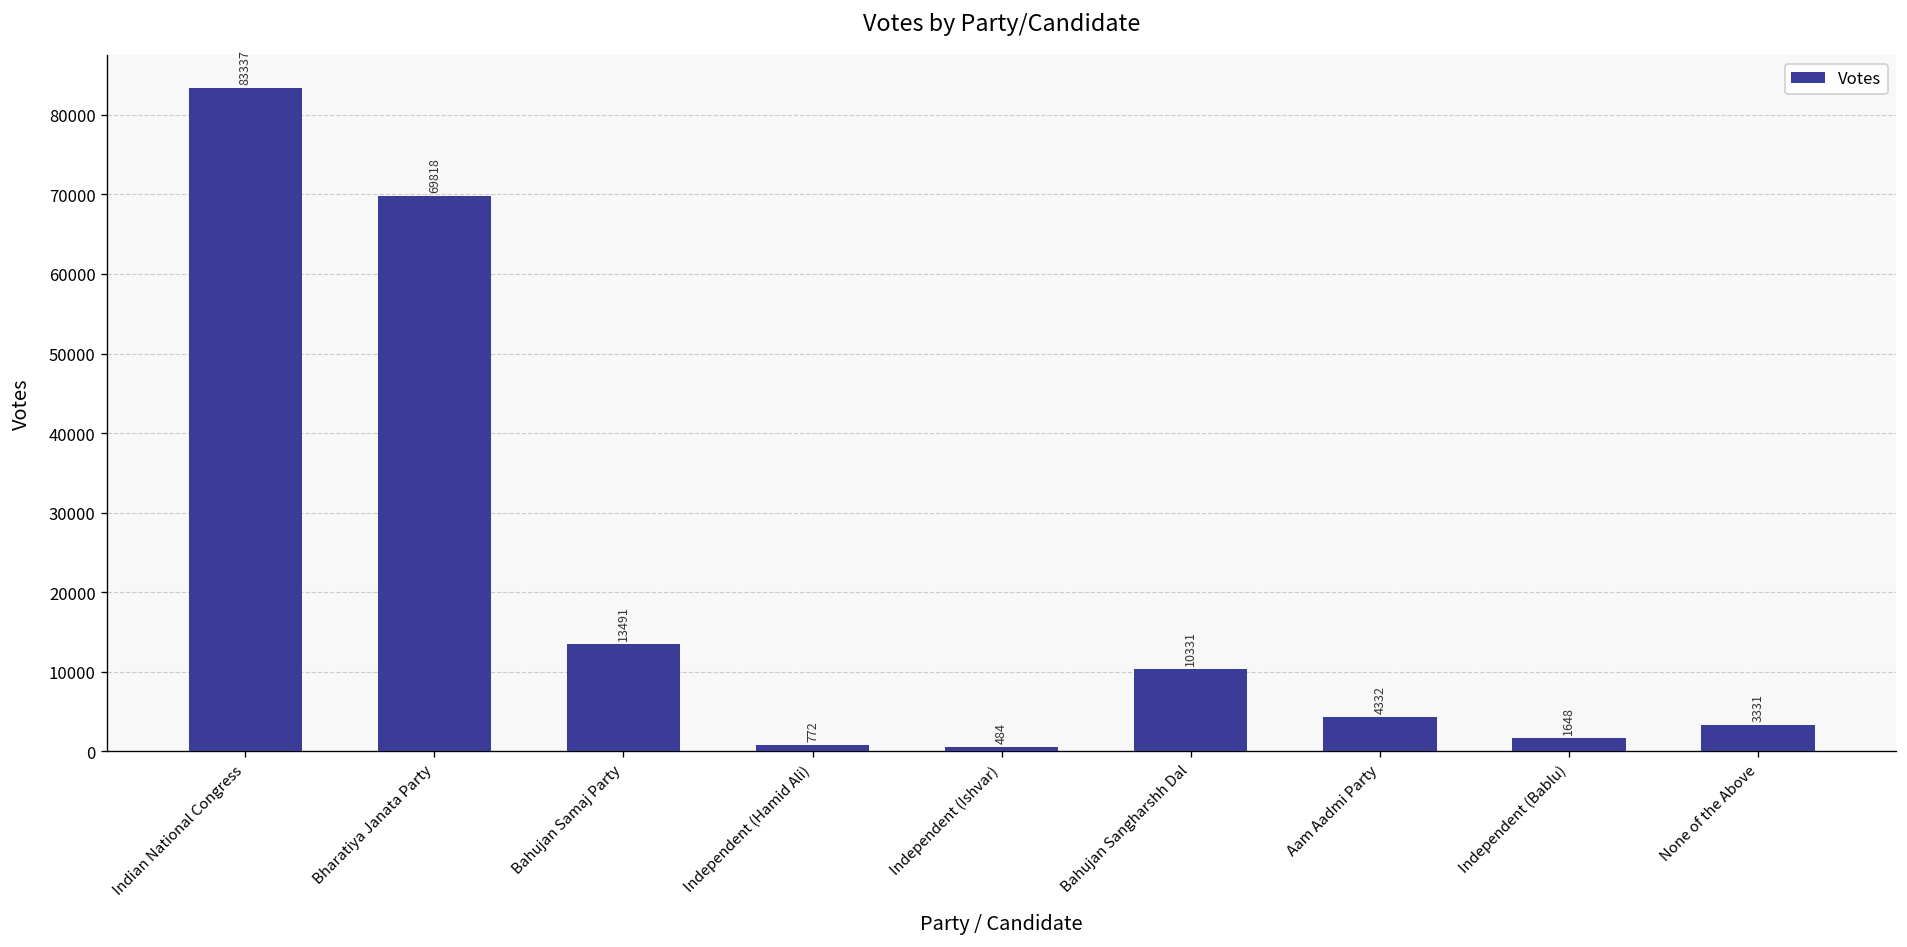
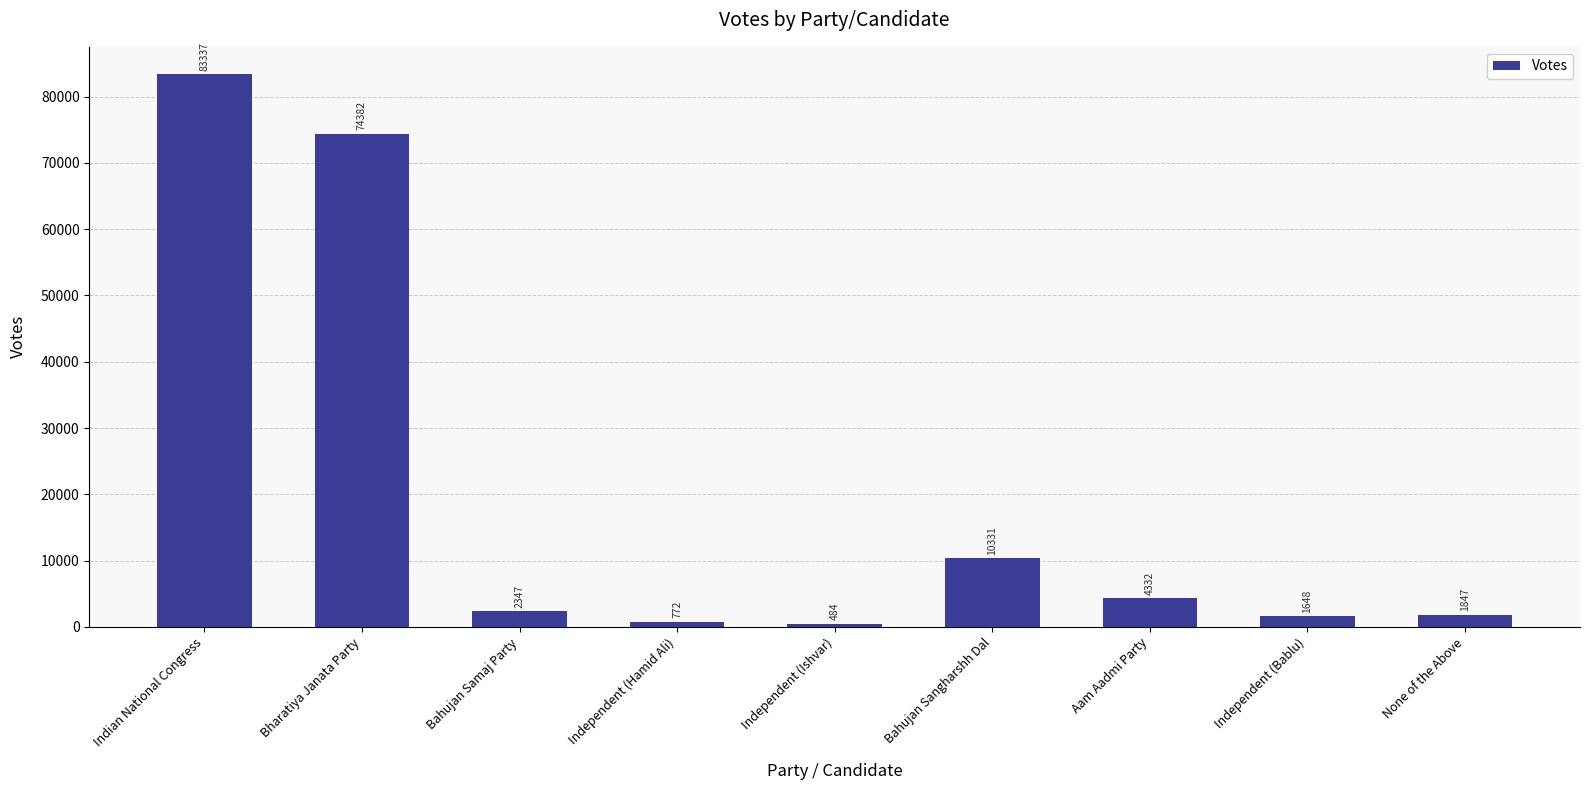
Bharatiya Janata Party: 69818 -> 74382
Bahujan Samaj Party: 13491 -> 2347
None of the Above: 3331 -> 1847
